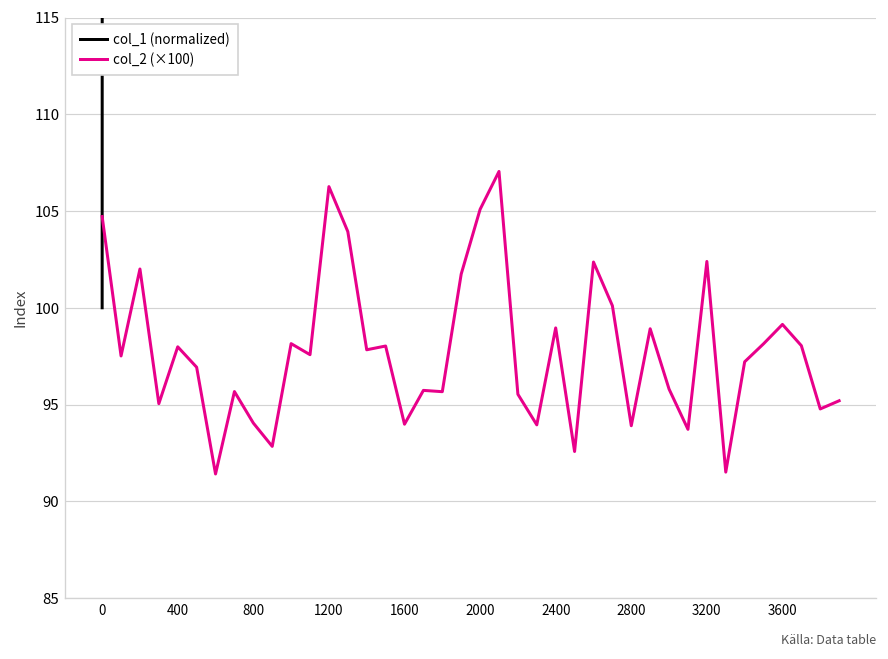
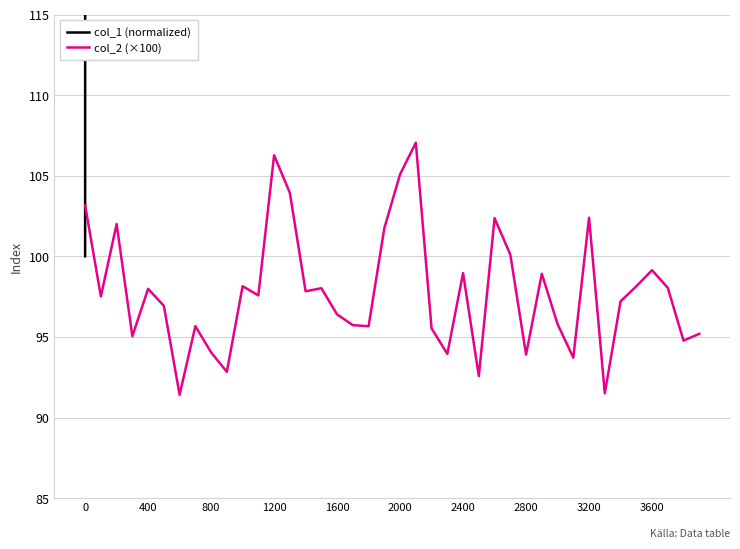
col_2 (×100), 0: 104.7 -> 103.2
col_2 (×100), 1600: 94.0 -> 96.4
